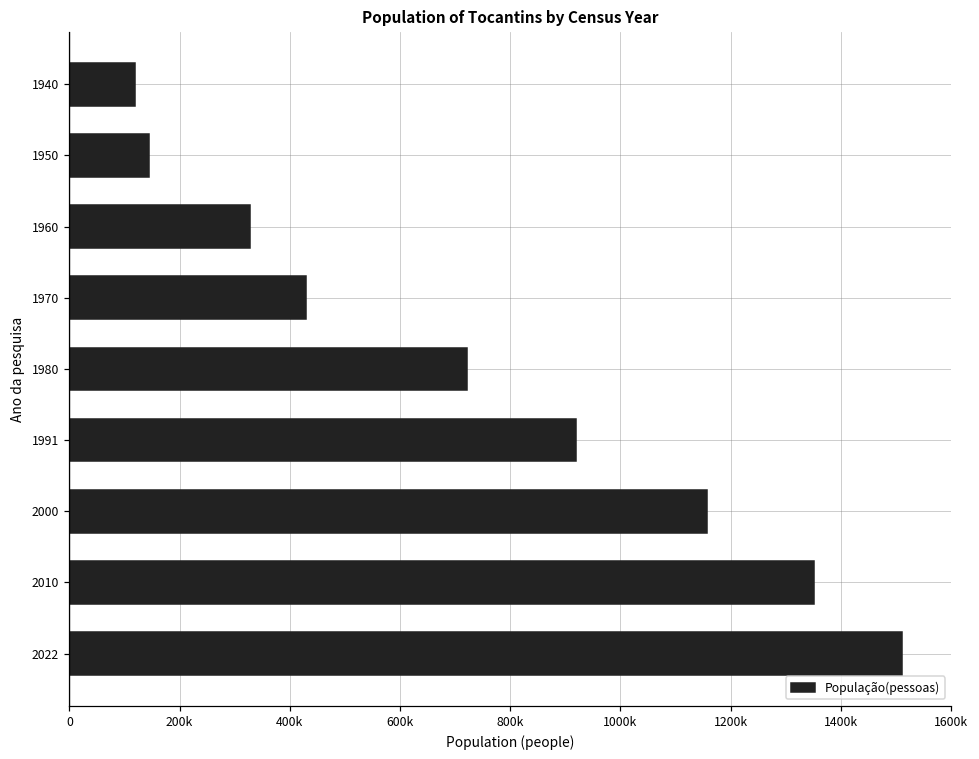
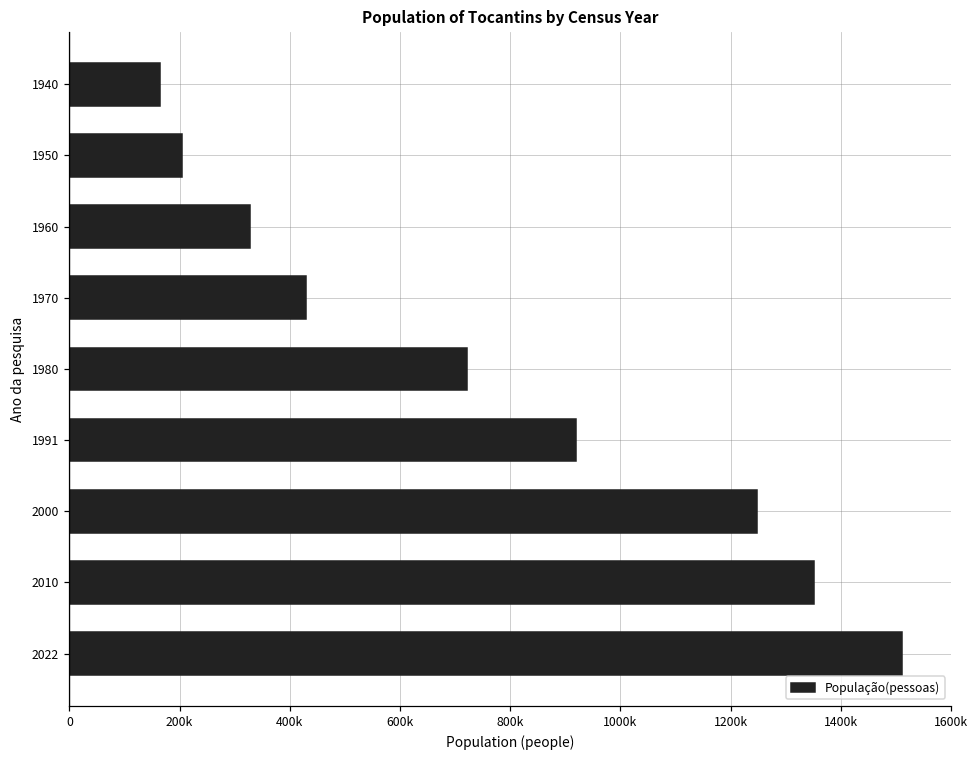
1940: 120000 -> 170000
1950: 140000 -> 200000
2000: 1160000 -> 1250000
